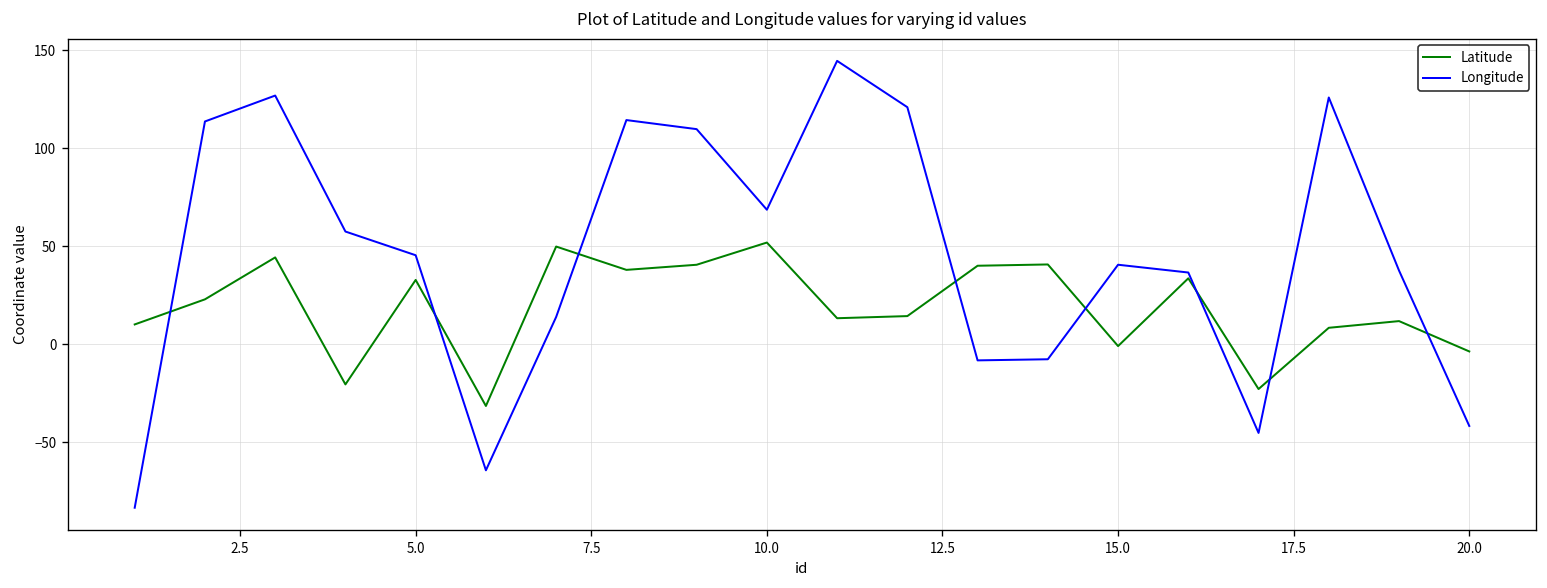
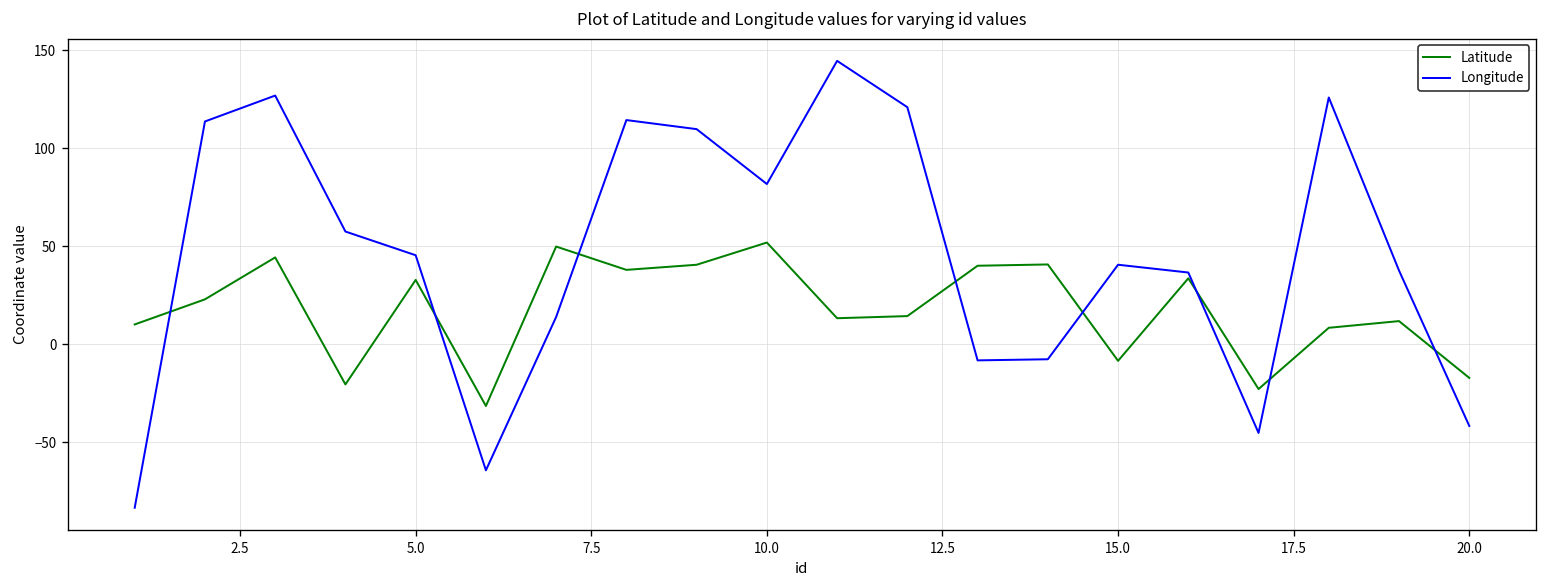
Longitude, 10.0: 69 -> 82
Latitude, 15.0: -1 -> -8
Latitude, 20.0: -4 -> -17
